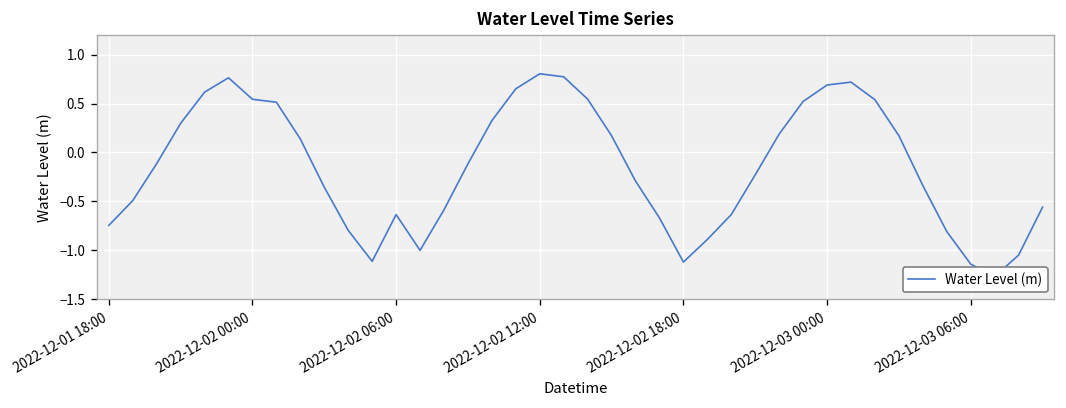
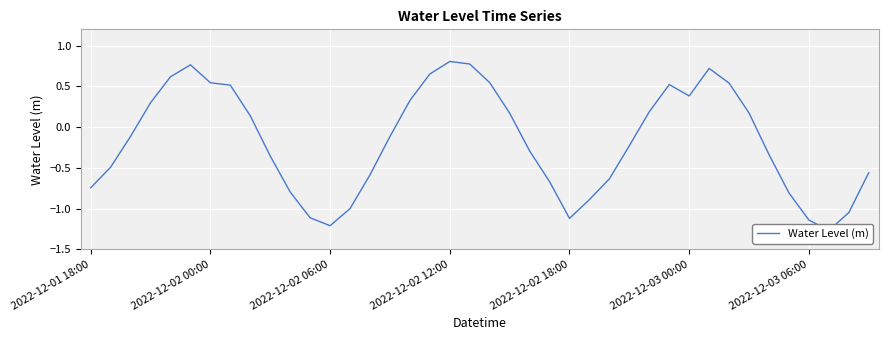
2022-12-02 06:00: -0.6 -> -1.2
2022-12-03 00:00: 0.7 -> 0.4
